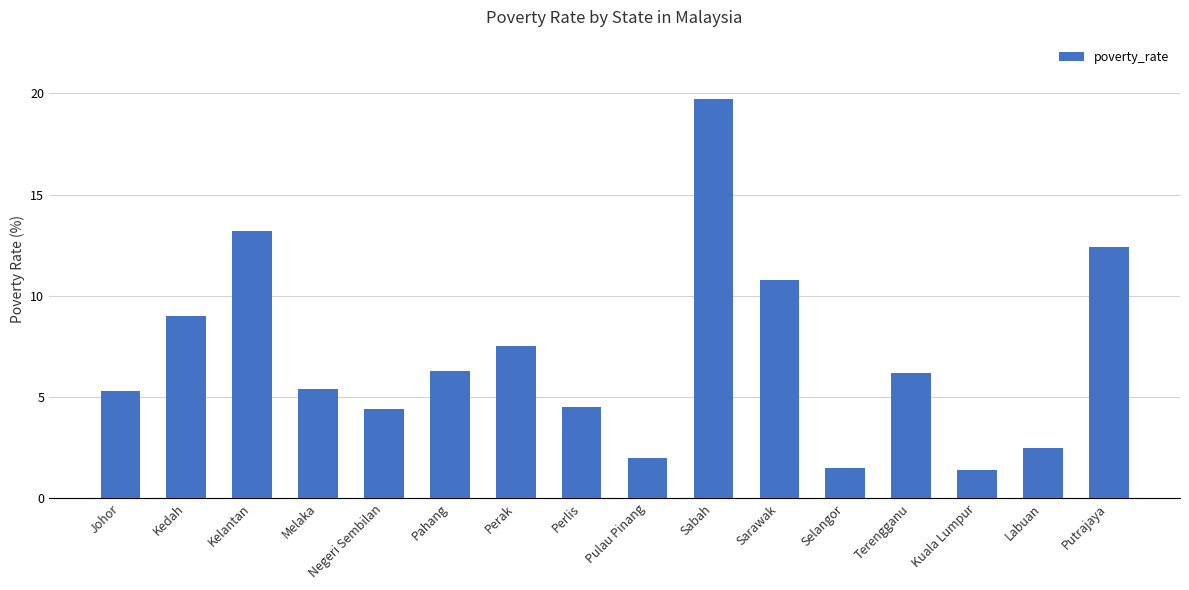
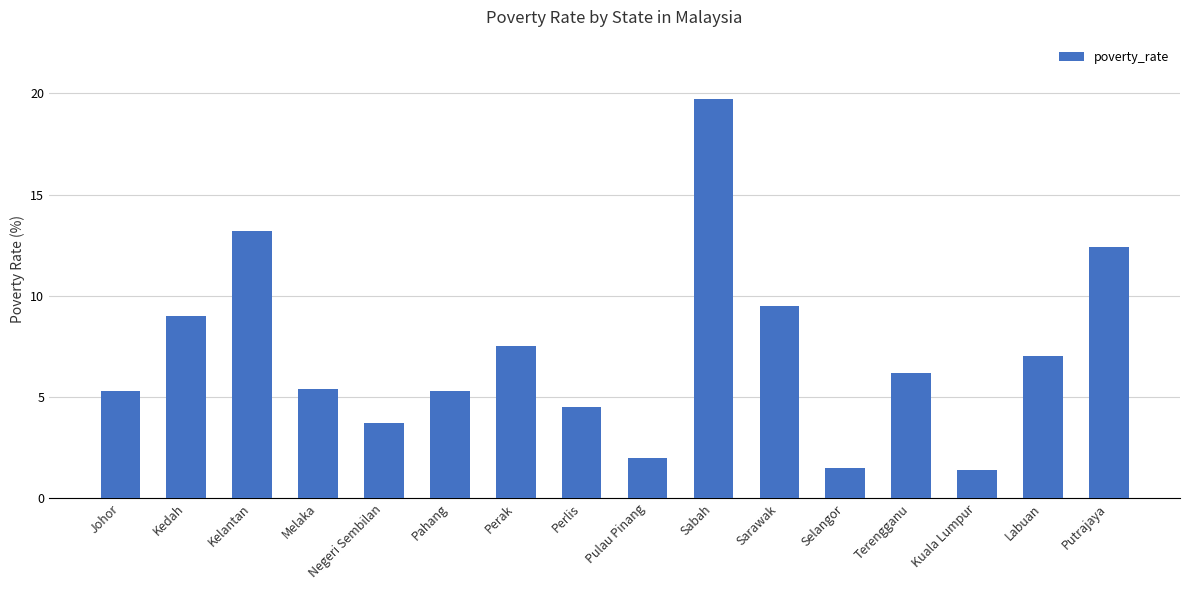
Negeri Sembilan: 4.4 -> 3.7
Pahang: 6.3 -> 5.3
Sarawak: 10.8 -> 9.5
Labuan: 2.5 -> 7.0
